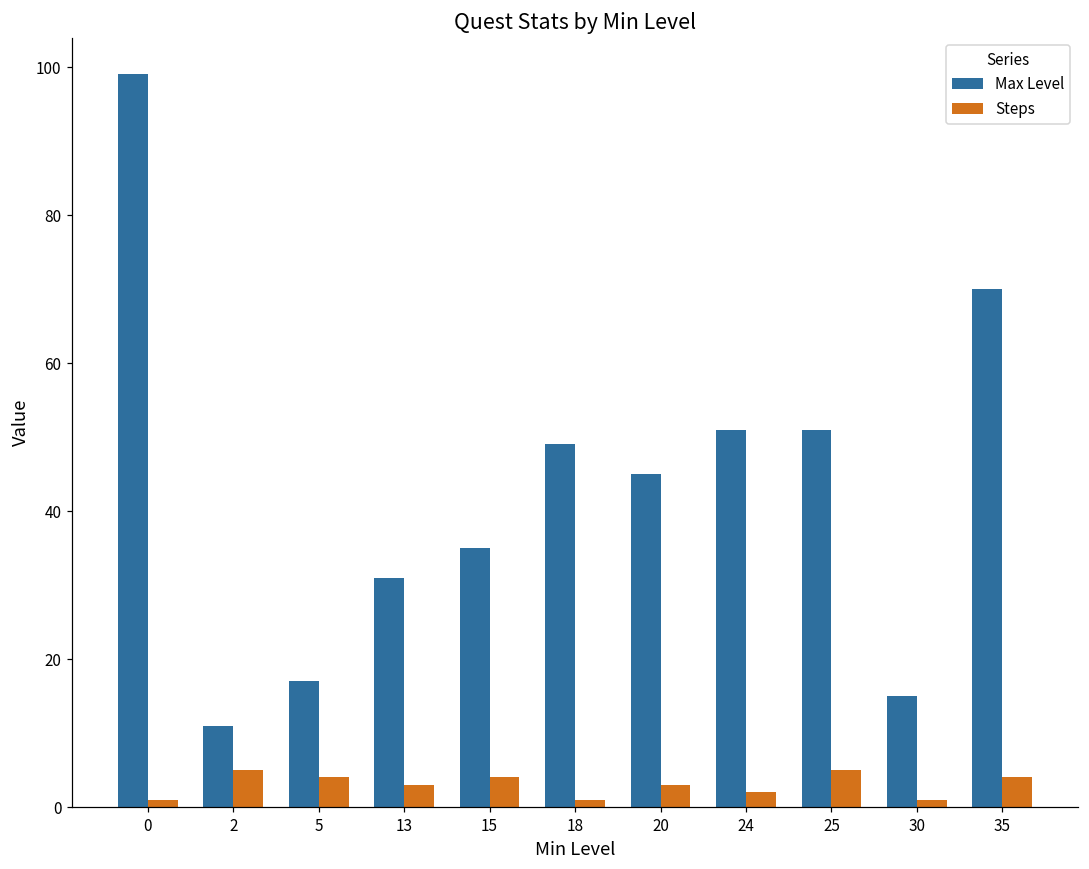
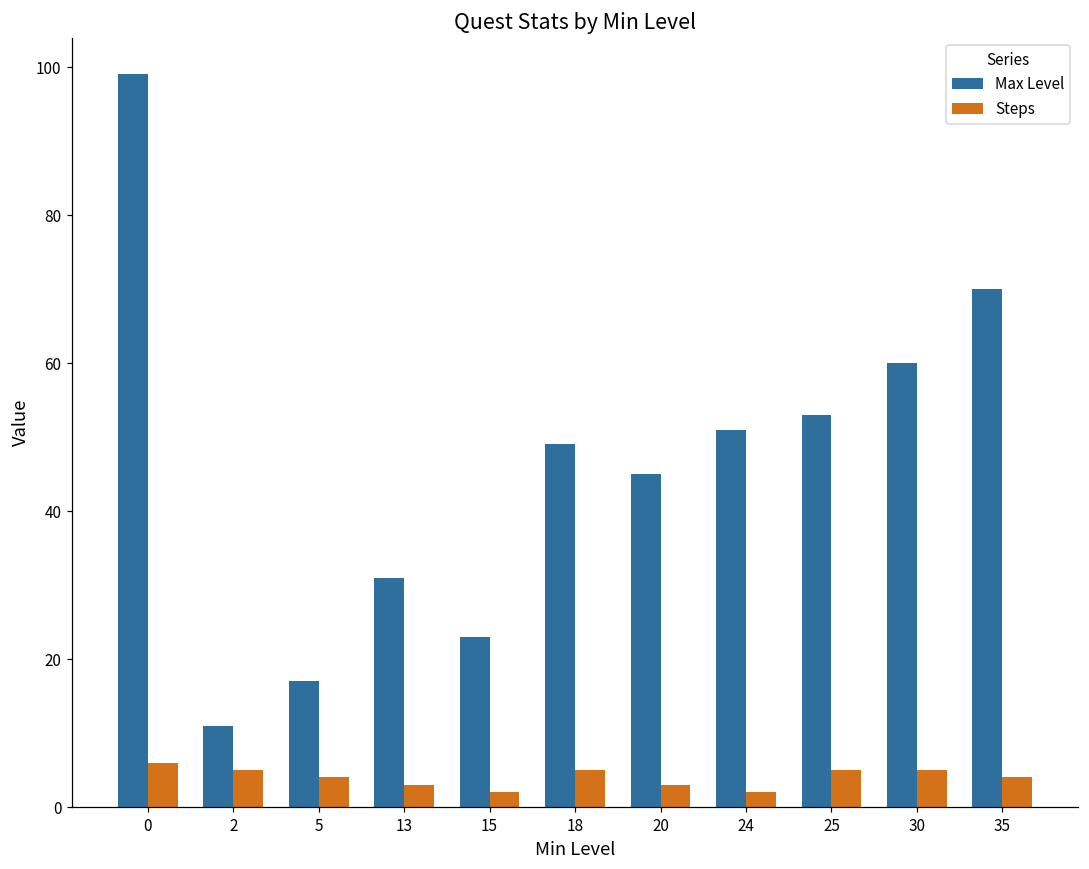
Steps, 0: 1 -> 6
Max Level, 15: 35 -> 23
Steps, 15: 4 -> 2
Steps, 18: 1 -> 5
Max Level, 25: 51 -> 53
Max Level, 30: 15 -> 60
Steps, 30: 1 -> 5
